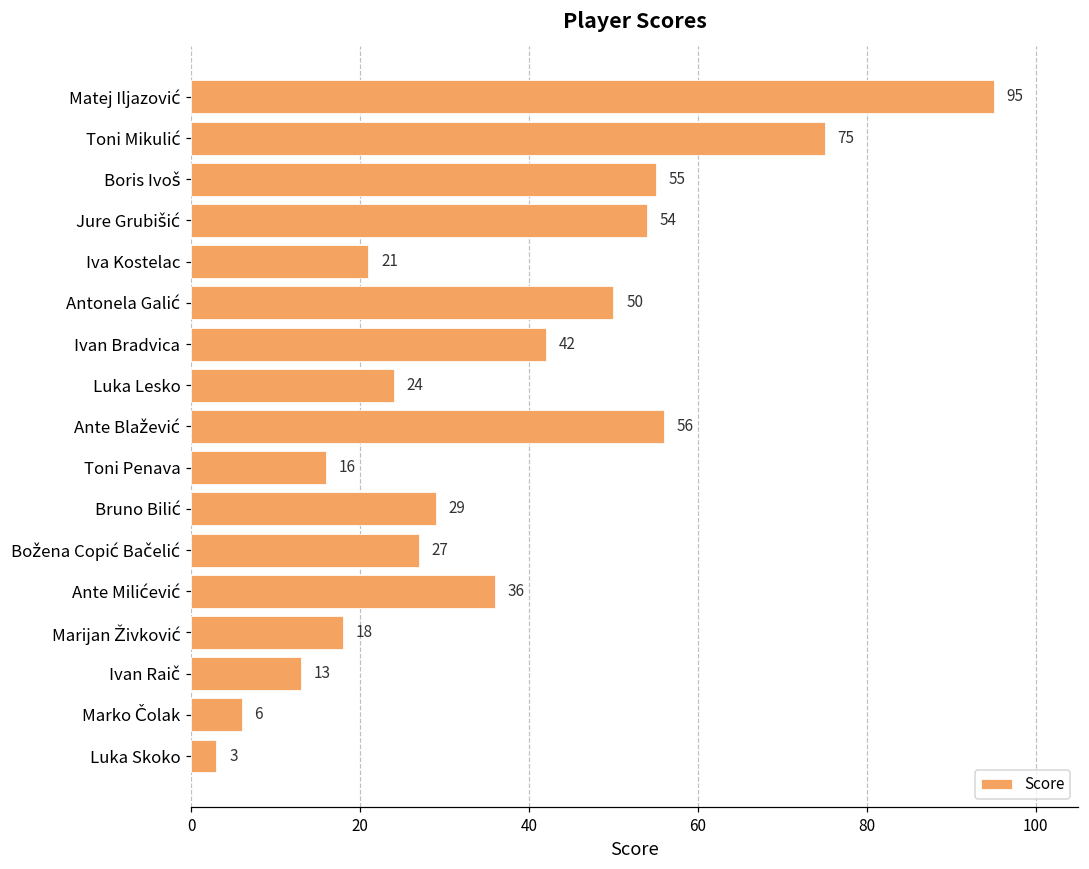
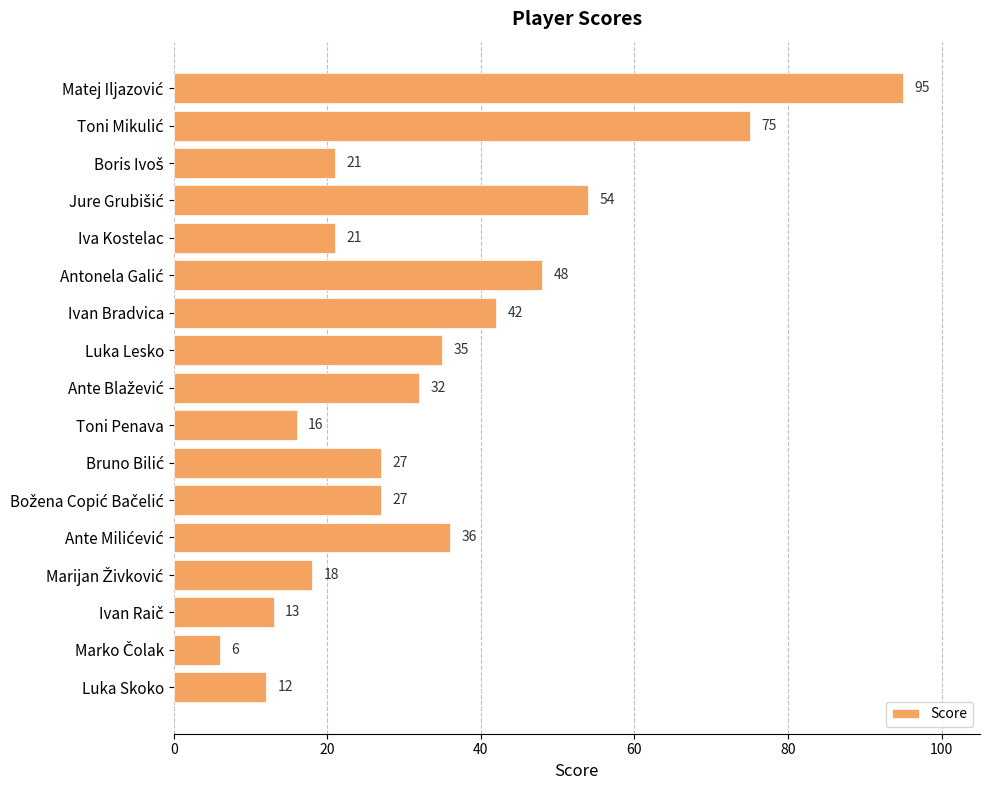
Boris Ivoš: 55 -> 21
Antonela Galić: 50 -> 48
Luka Lesko: 24 -> 35
Ante Blažević: 56 -> 32
Bruno Bilić: 29 -> 27
Luka Skoko: 3 -> 12
